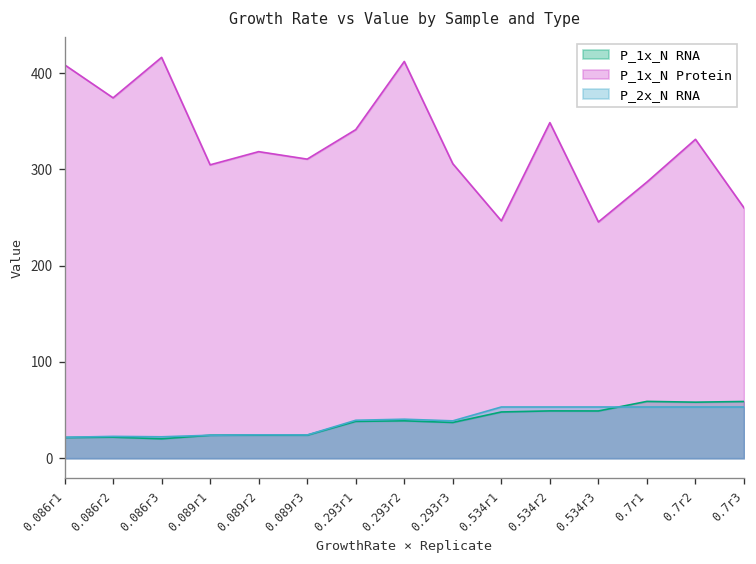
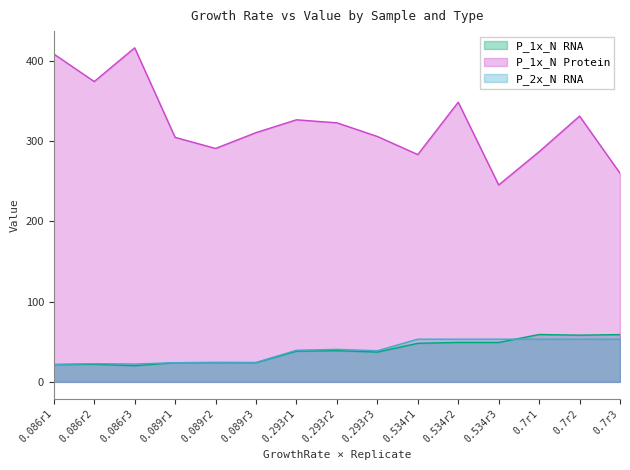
P_1x_N Protein, 0.089r2: 320 -> 290
P_1x_N Protein, 0.293r1: 340 -> 330
P_1x_N Protein, 0.293r2: 410 -> 320
P_1x_N Protein, 0.534r1: 250 -> 280
